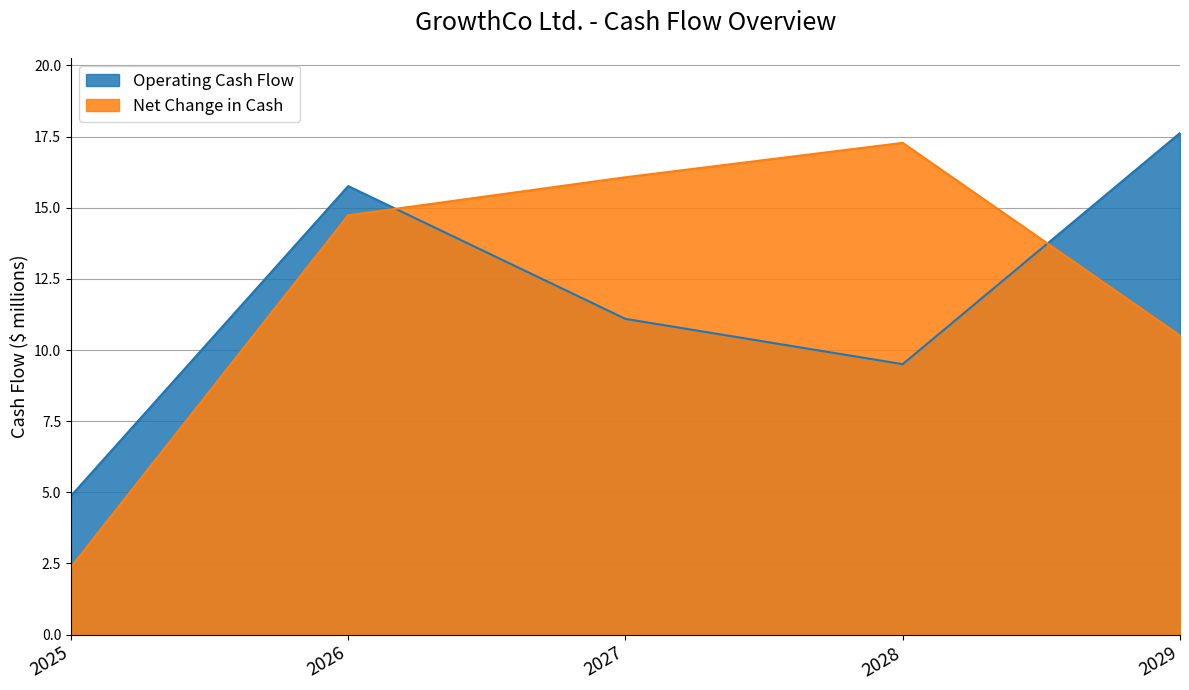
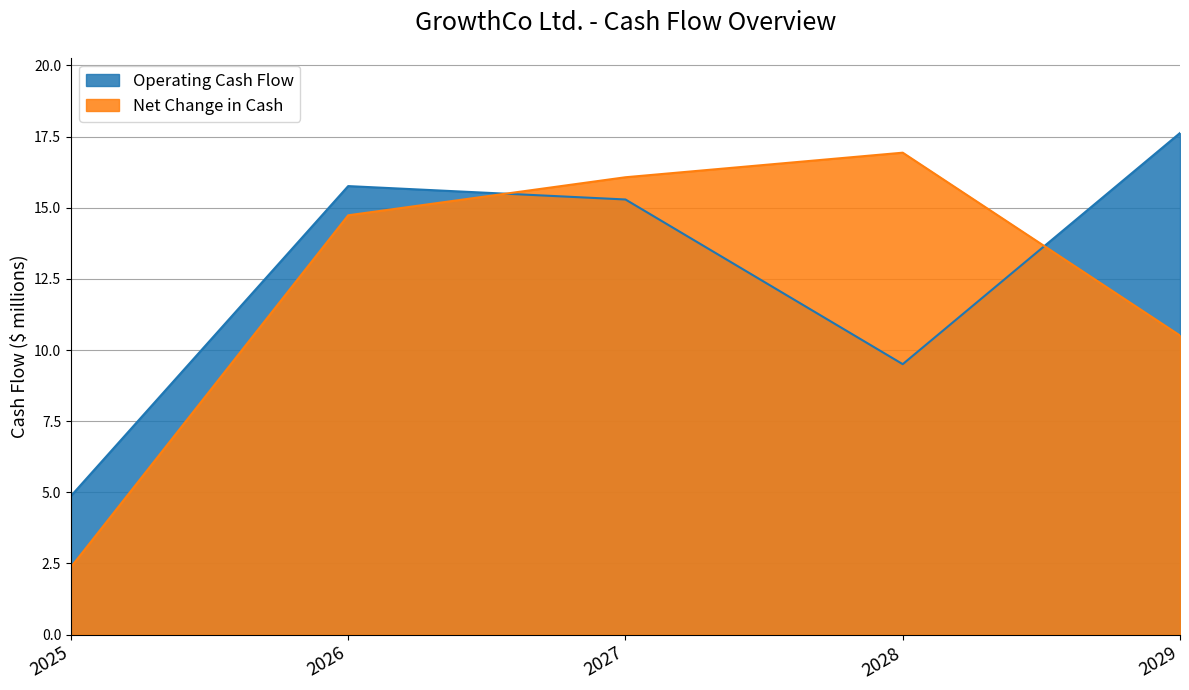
Operating Cash Flow, 2027: 11.1 -> 15.3
Net Change in Cash, 2028: 17.3 -> 16.9
